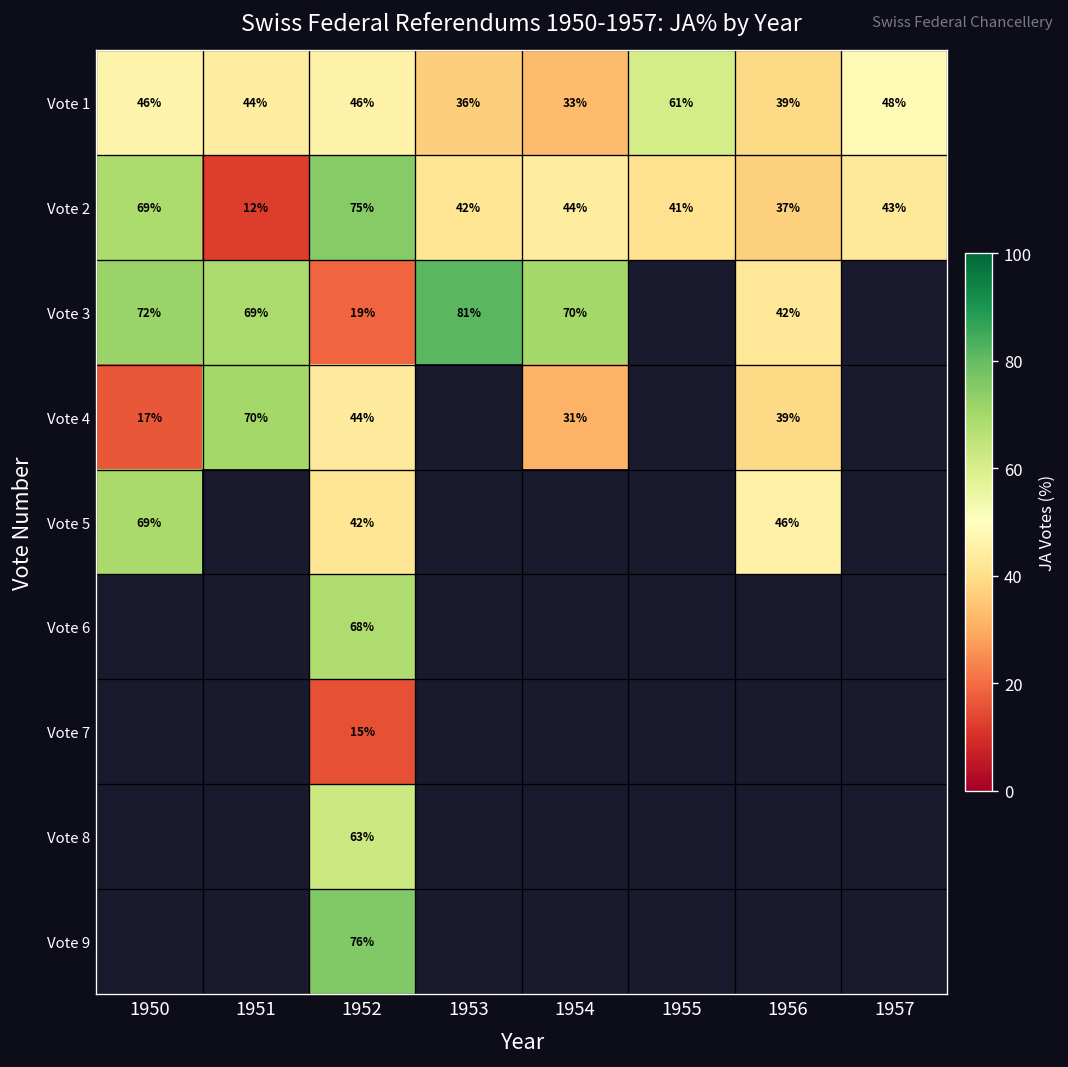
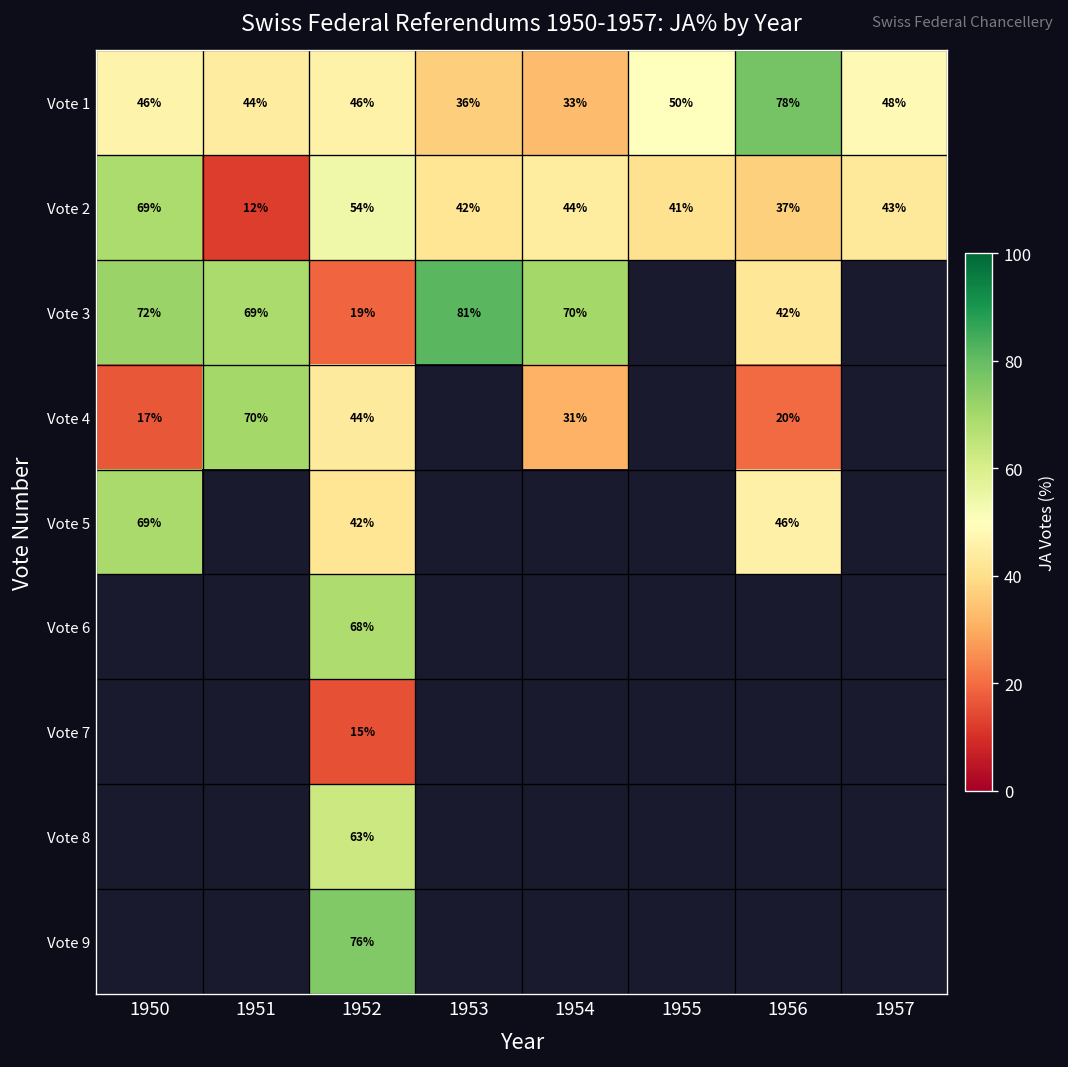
Vote 1, 1955: 61% -> 50%
Vote 1, 1956: 39% -> 78%
Vote 2, 1952: 75% -> 54%
Vote 4, 1956: 39% -> 20%
